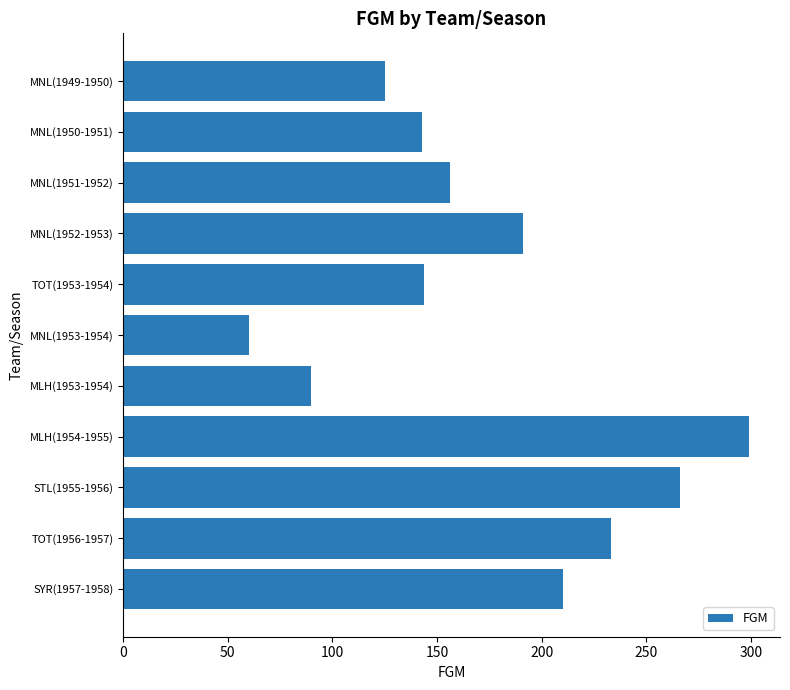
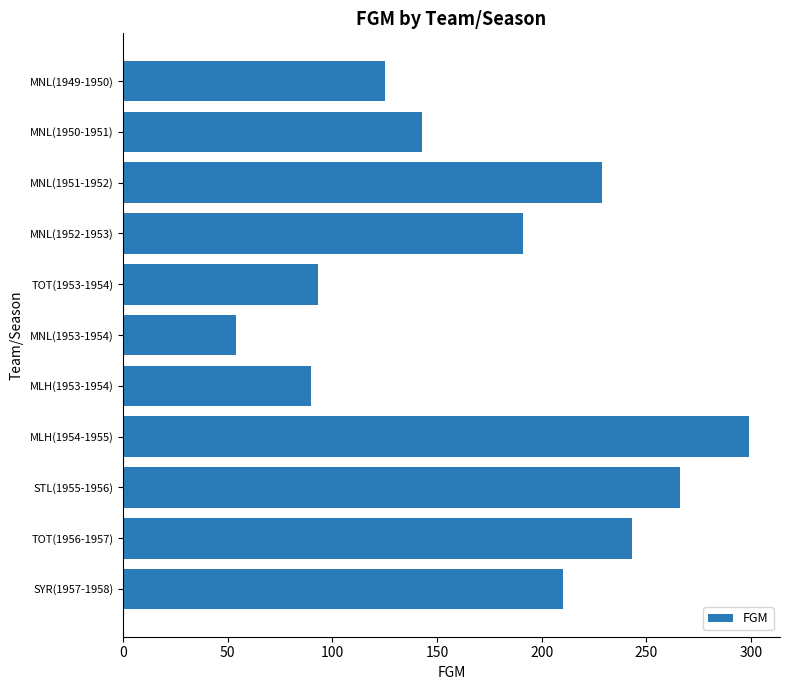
MNL(1951-1952): 156 -> 229
TOT(1953-1954): 144 -> 93
MNL(1953-1954): 60 -> 54
TOT(1956-1957): 233 -> 243
